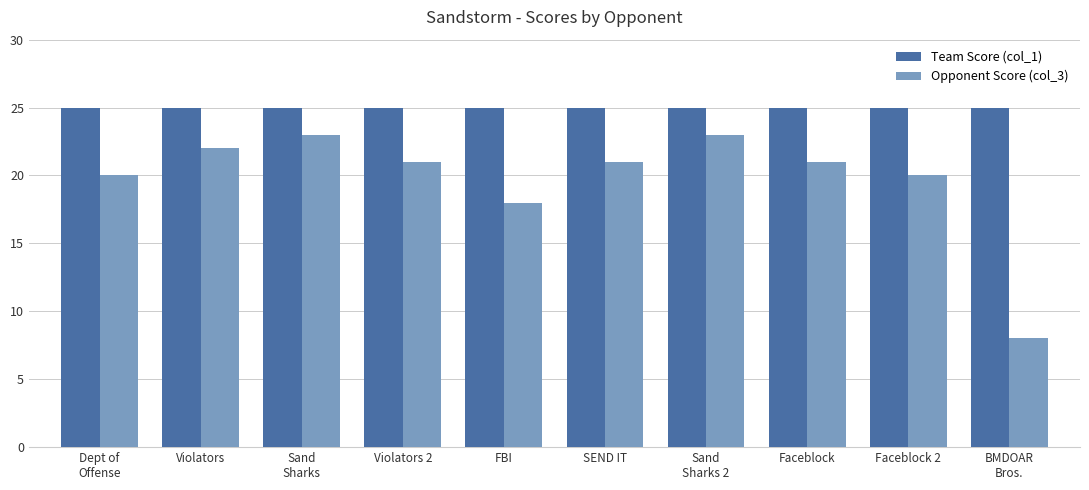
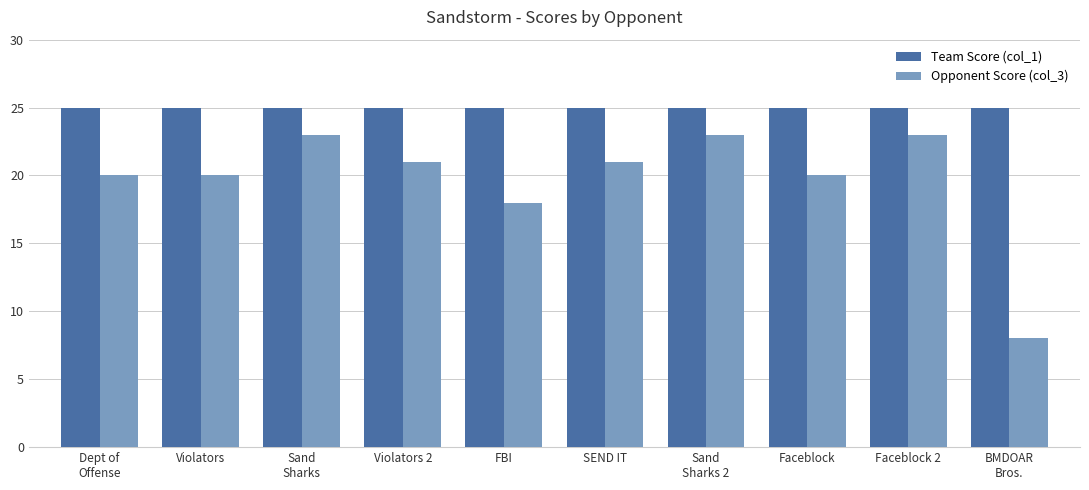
Opponent Score (col_3), Violators: 22 -> 20
Opponent Score (col_3), Faceblock: 21 -> 20
Opponent Score (col_3), Faceblock 2: 20 -> 23
